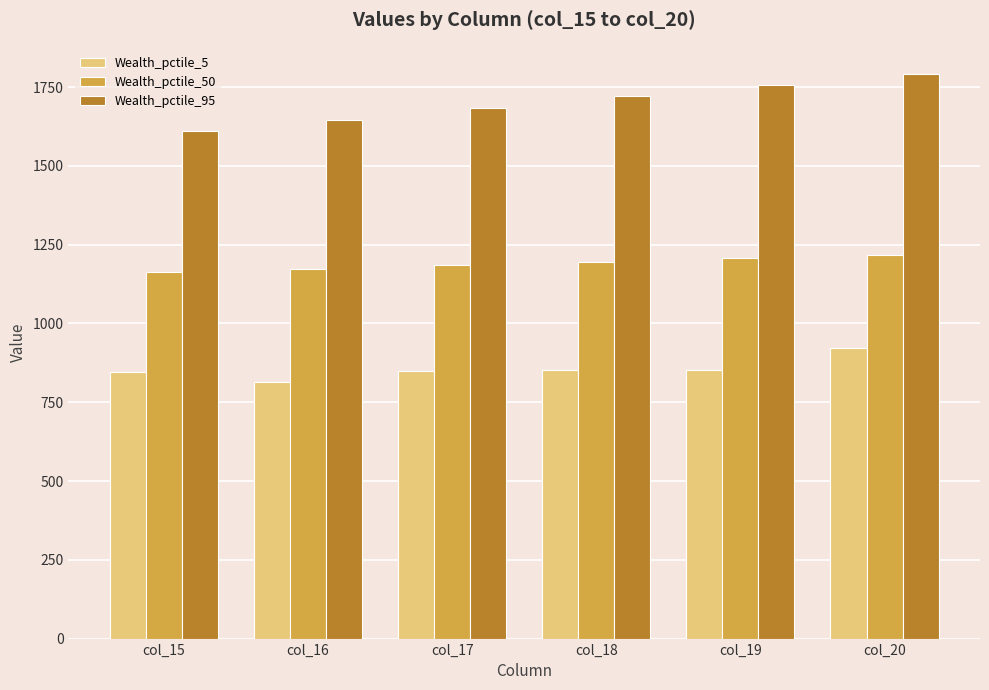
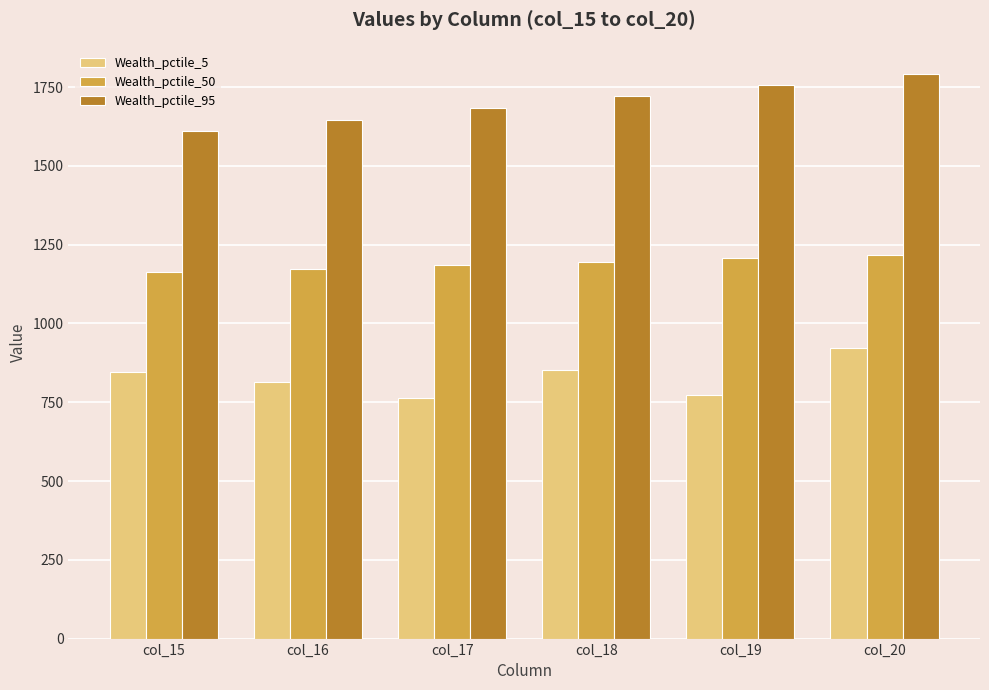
Wealth_pctile_5, col_17: 850 -> 760
Wealth_pctile_5, col_19: 850 -> 770
